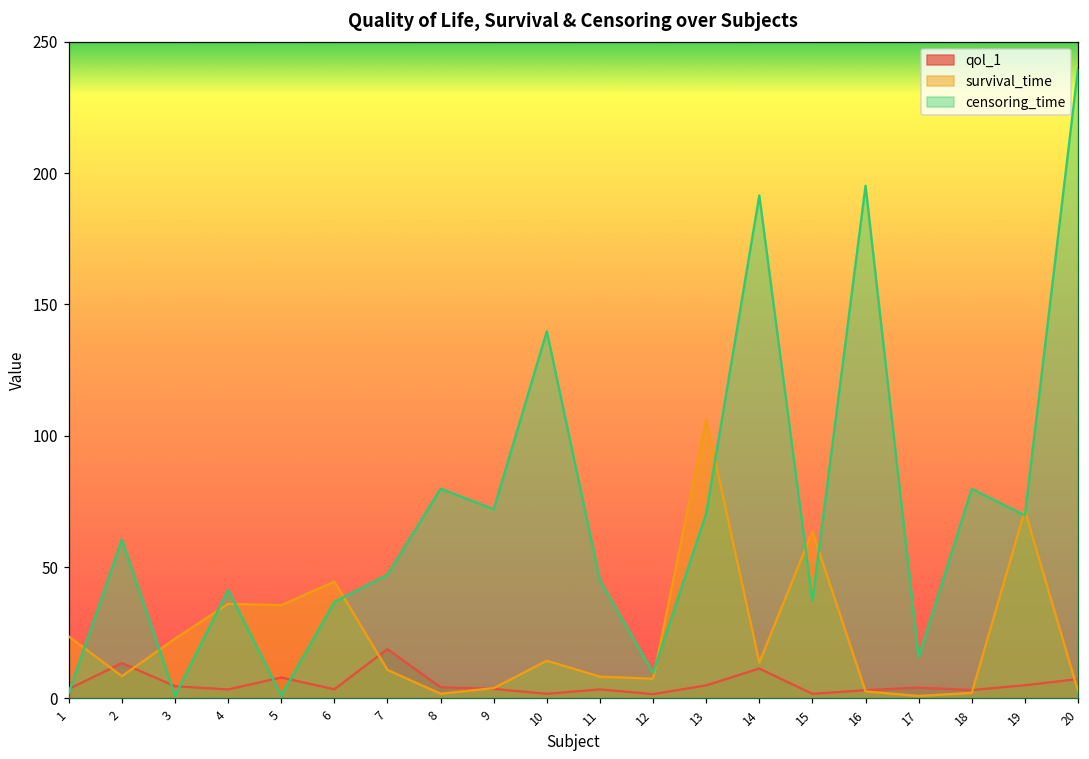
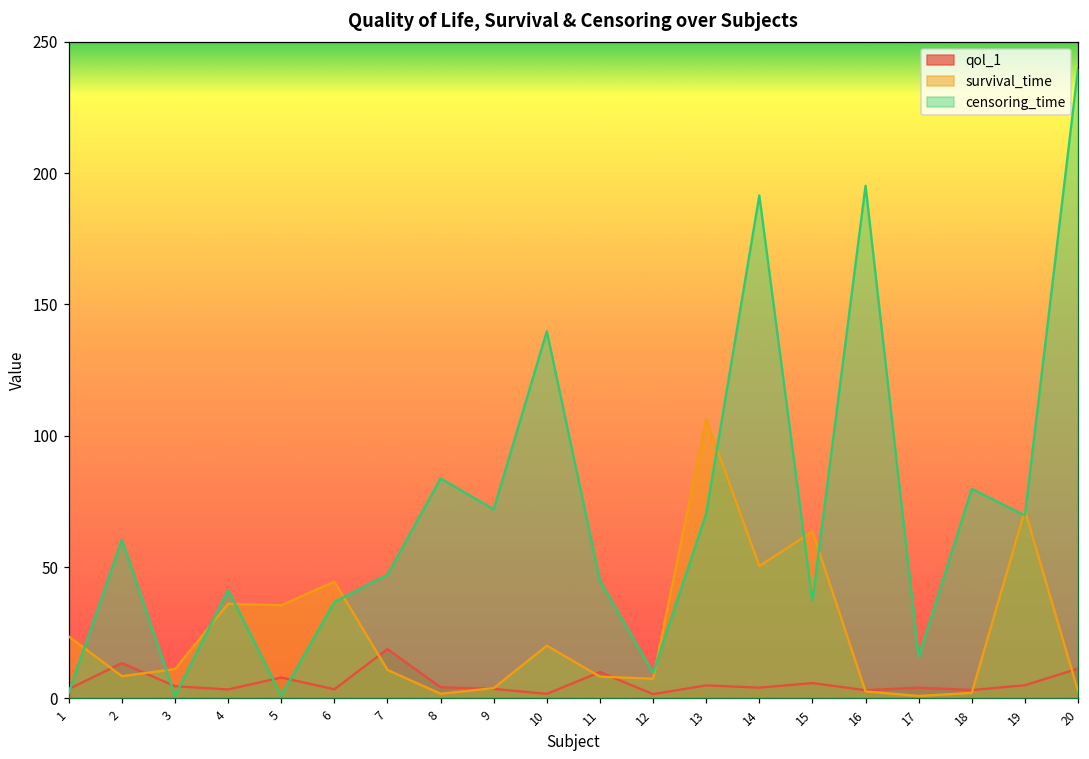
survival_time, 3: 23 -> 11
censoring_time, 8: 80 -> 84
survival_time, 10: 14 -> 20
qol_1, 11: 3 -> 10
qol_1, 14: 11 -> 4
survival_time, 14: 14 -> 50
qol_1, 15: 2 -> 6
qol_1, 20: 7 -> 11
